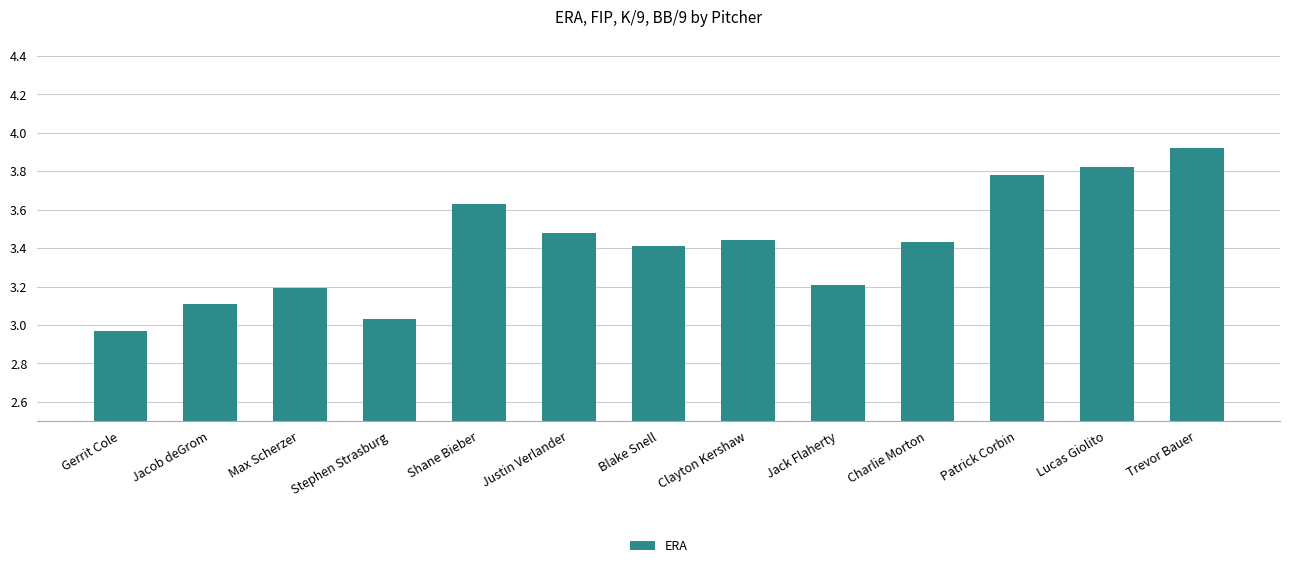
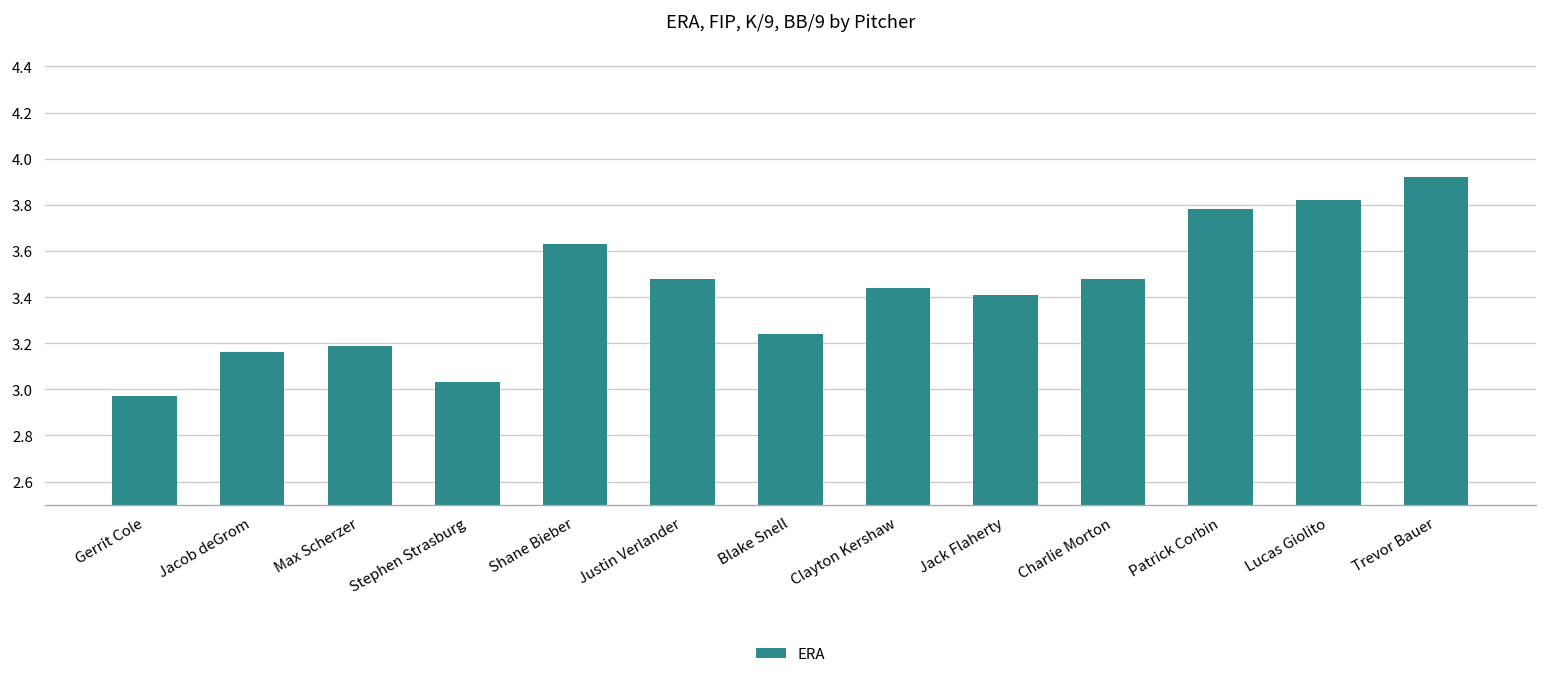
Jacob deGrom: 3.11 -> 3.16
Blake Snell: 3.41 -> 3.24
Jack Flaherty: 3.21 -> 3.41
Charlie Morton: 3.43 -> 3.48
